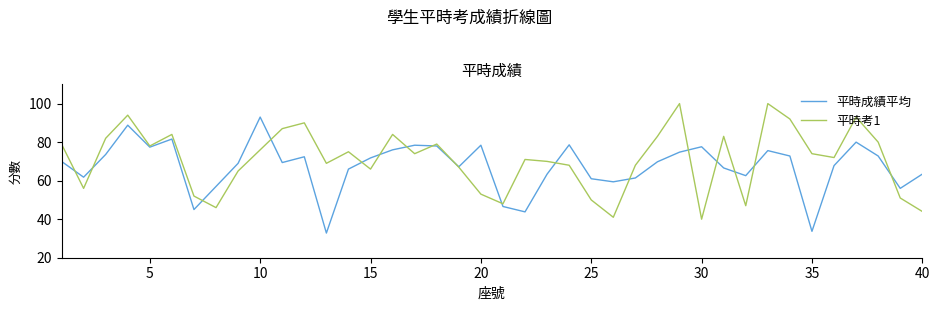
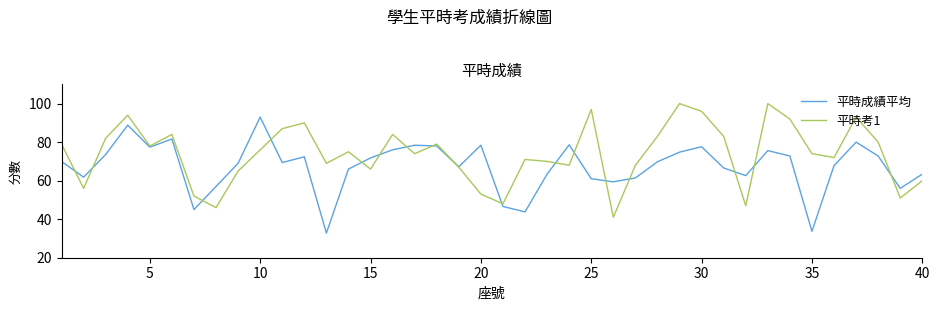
平時考1, 25: 50 -> 97
平時考1, 30: 40 -> 96
平時考1, 40: 44 -> 60
